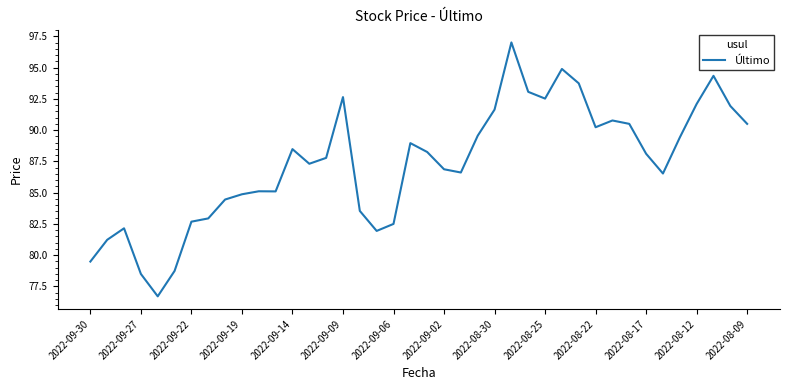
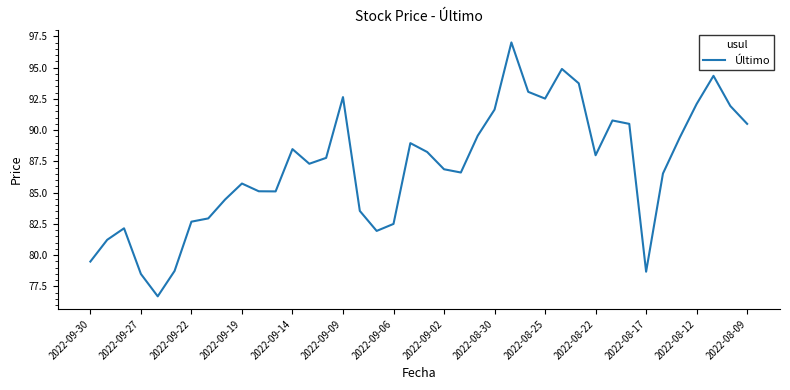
2022-09-19: 84.9 -> 85.7
2022-08-22: 90.2 -> 88.0
2022-08-17: 88.1 -> 78.7
